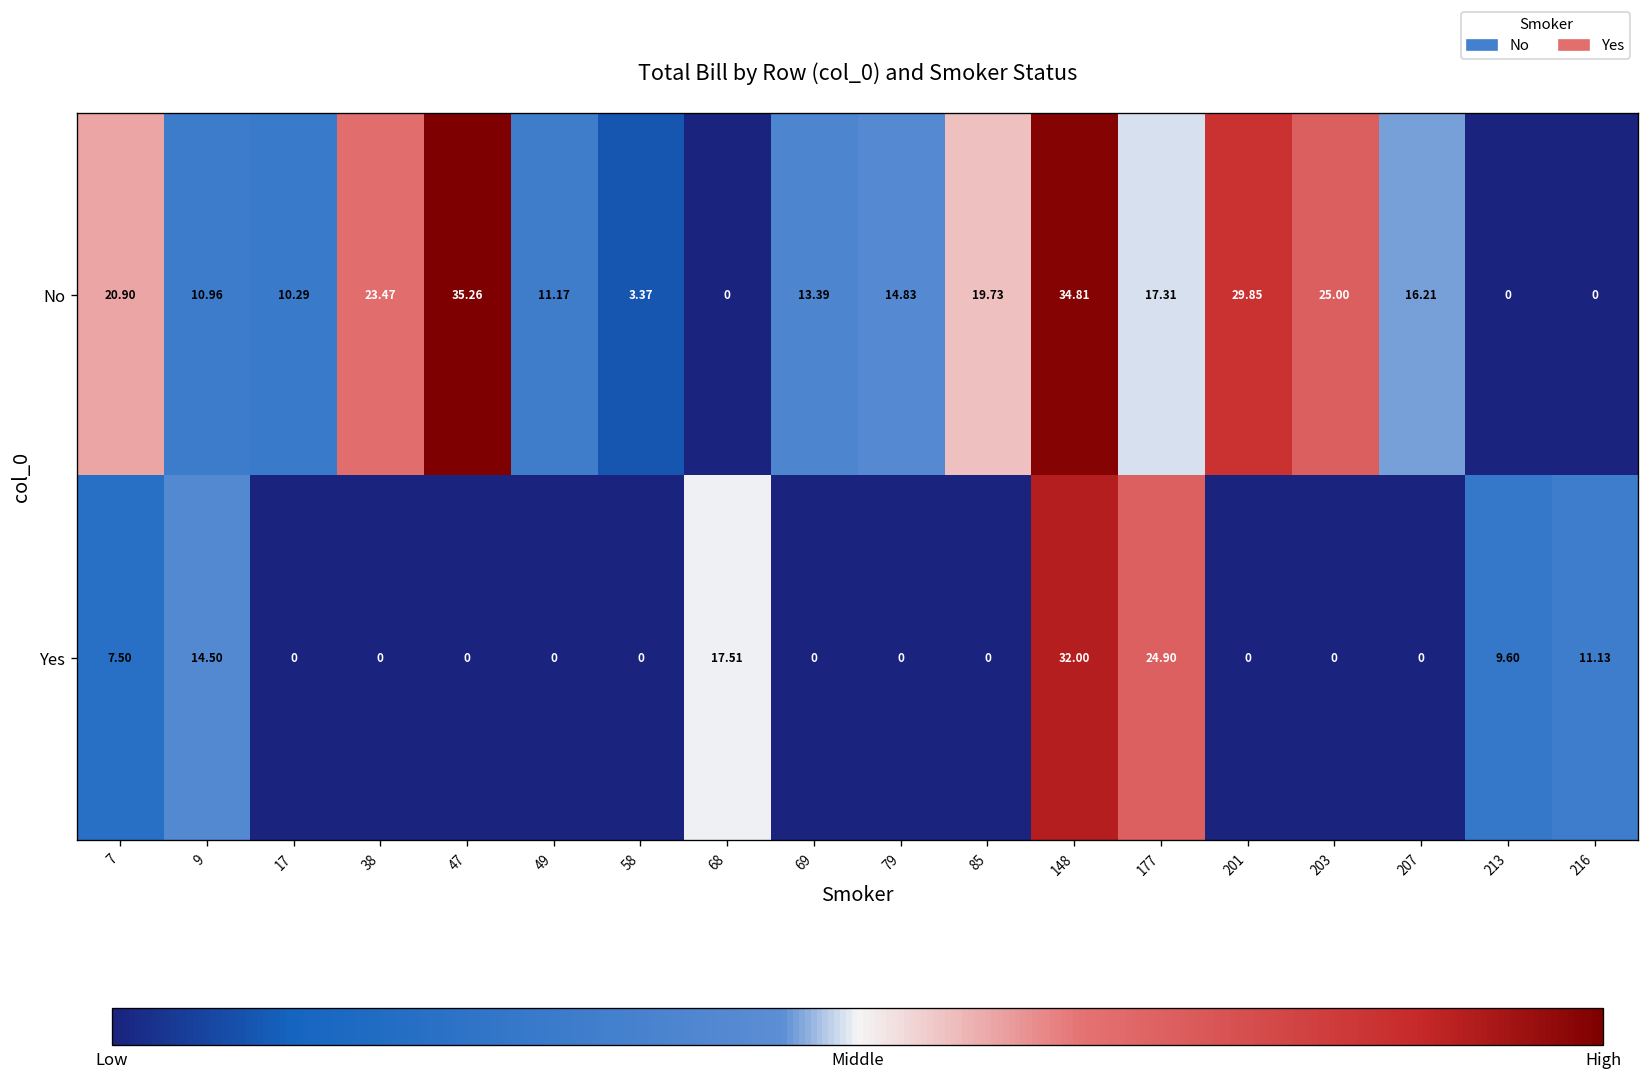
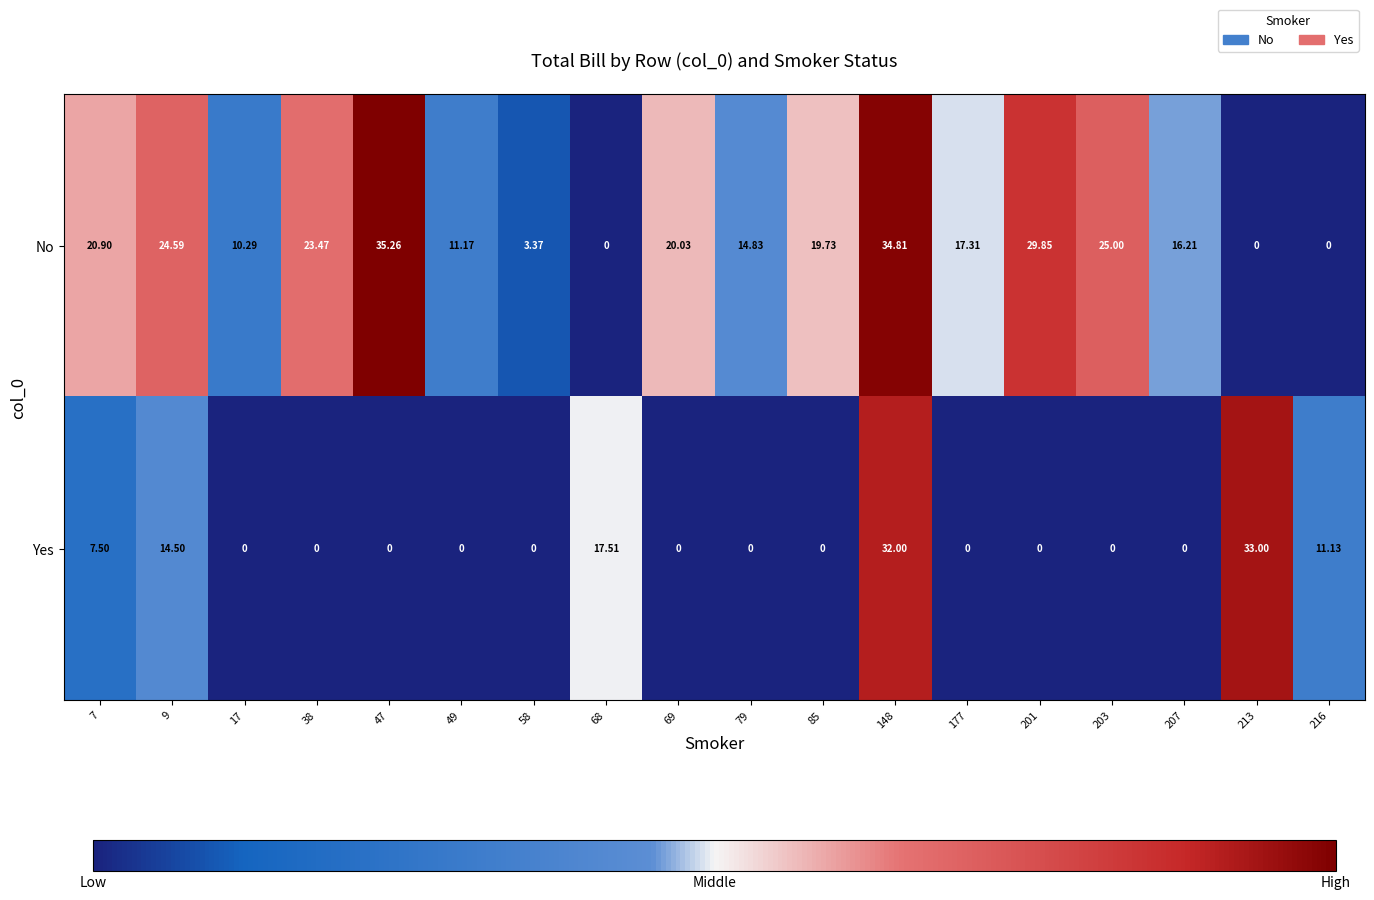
No, 9: 10.96 -> 24.59
No, 69: 13.39 -> 20.03
Yes, 177: 24.90 -> 0
Yes, 213: 9.60 -> 33.00
